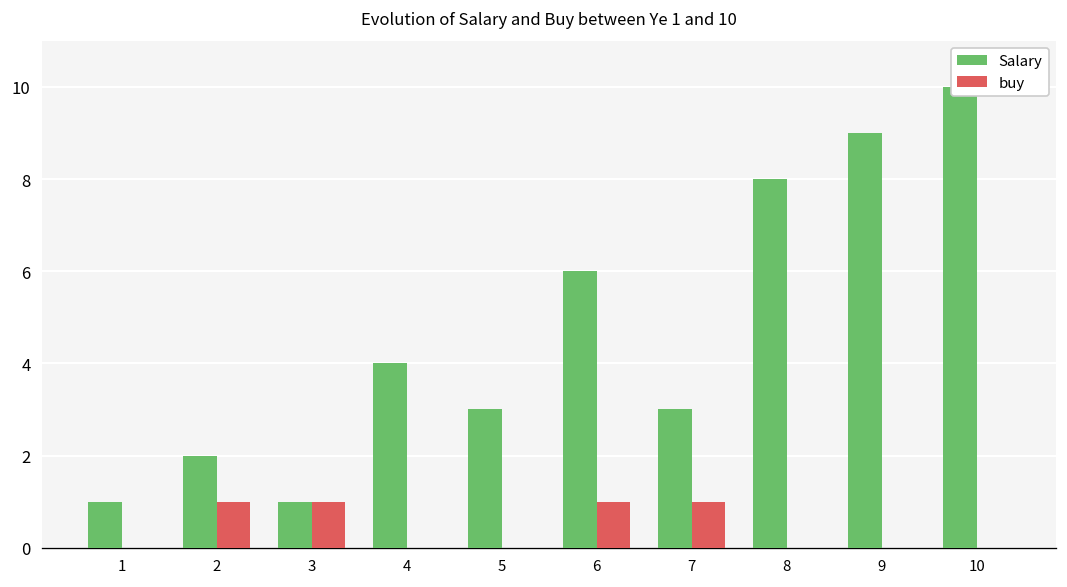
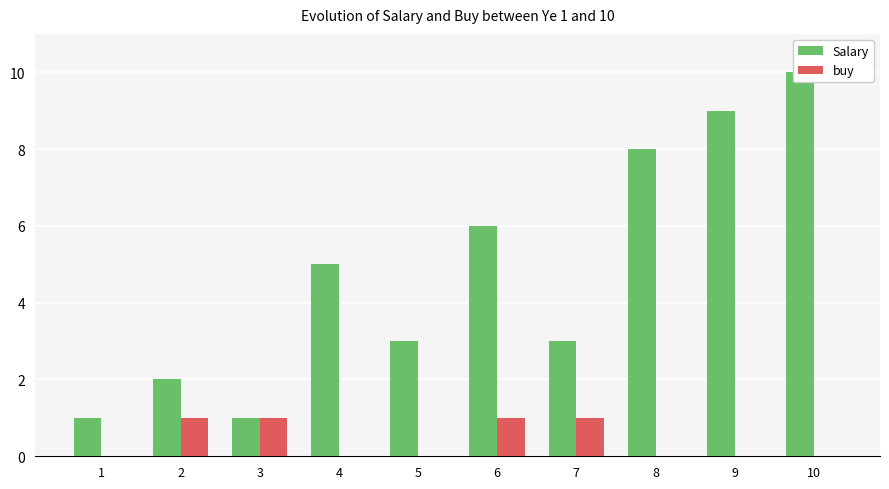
Salary, 4: 4 -> 5
